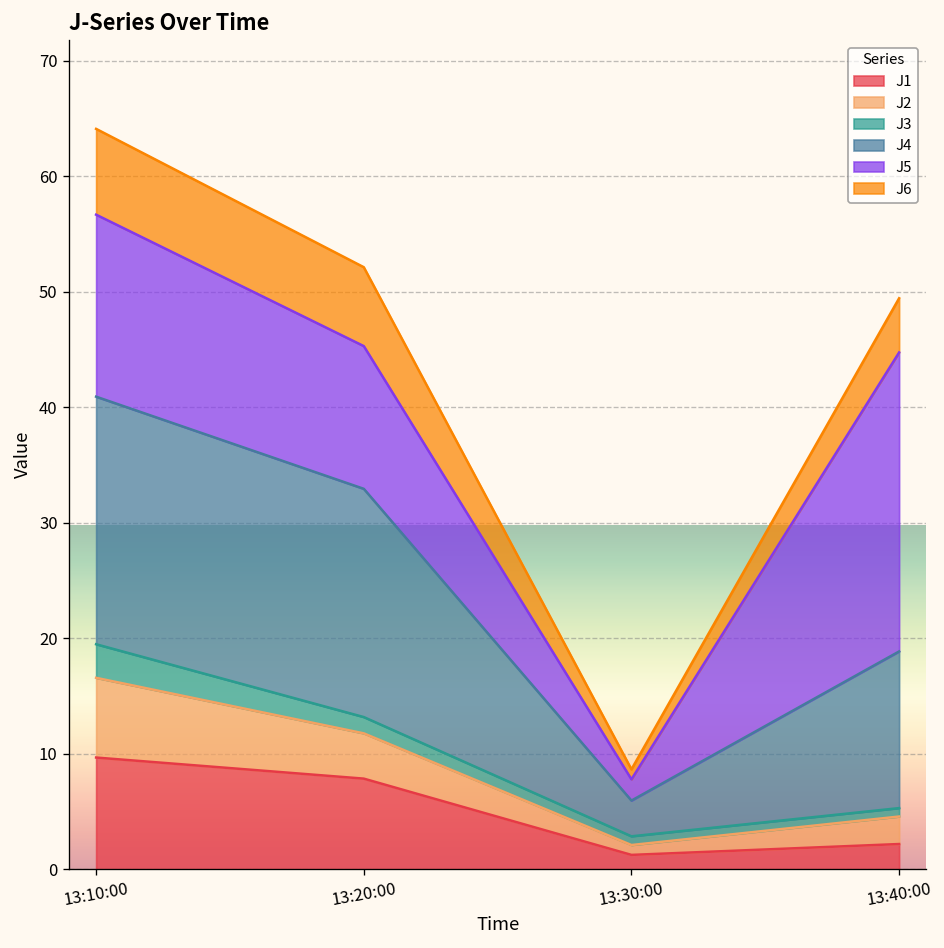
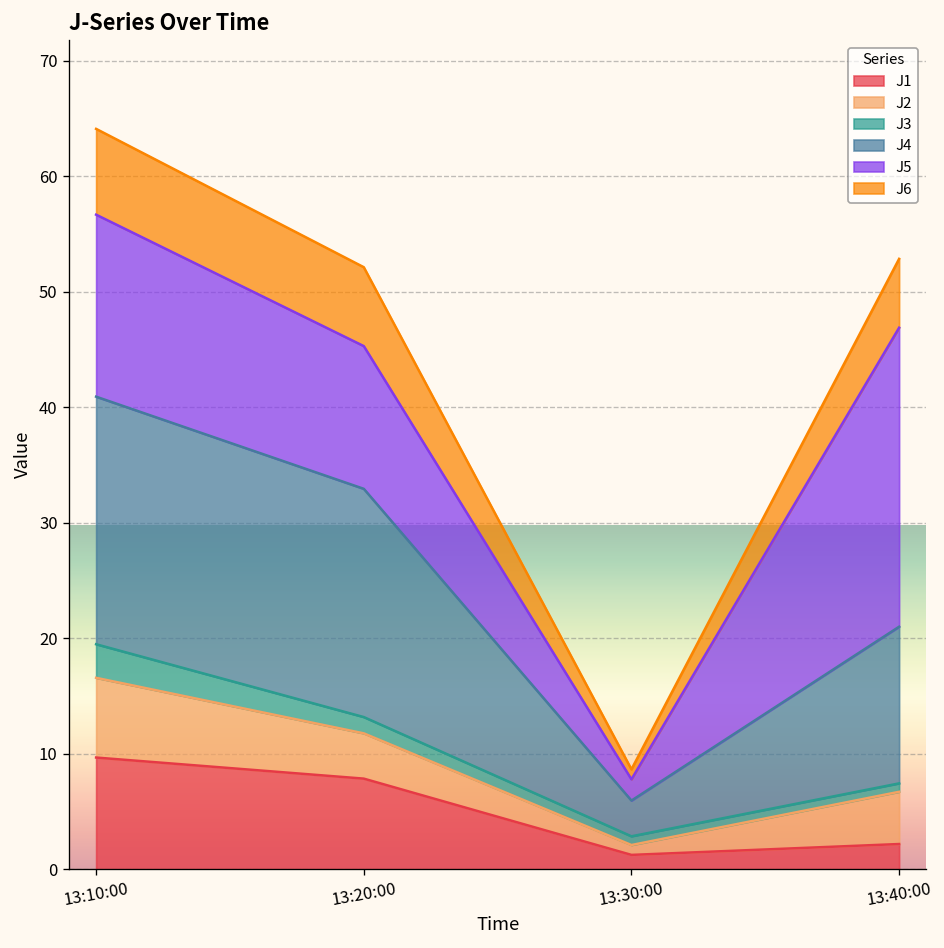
J2, 13:40:00: 2 -> 5
J6, 13:40:00: 5 -> 6
